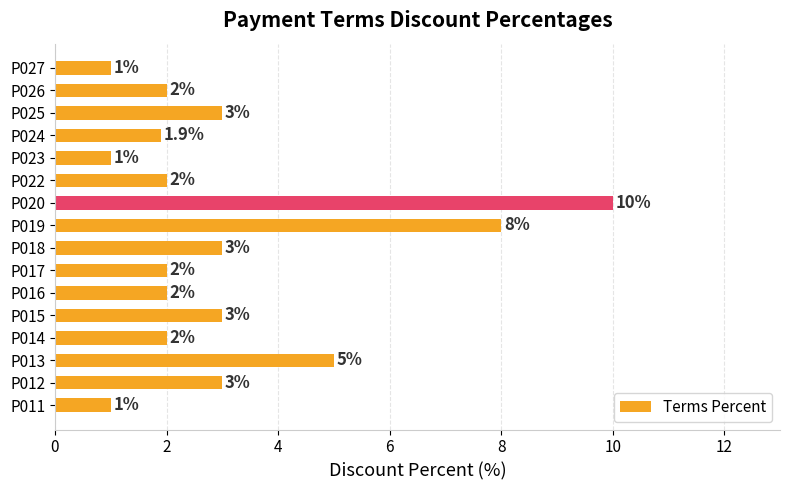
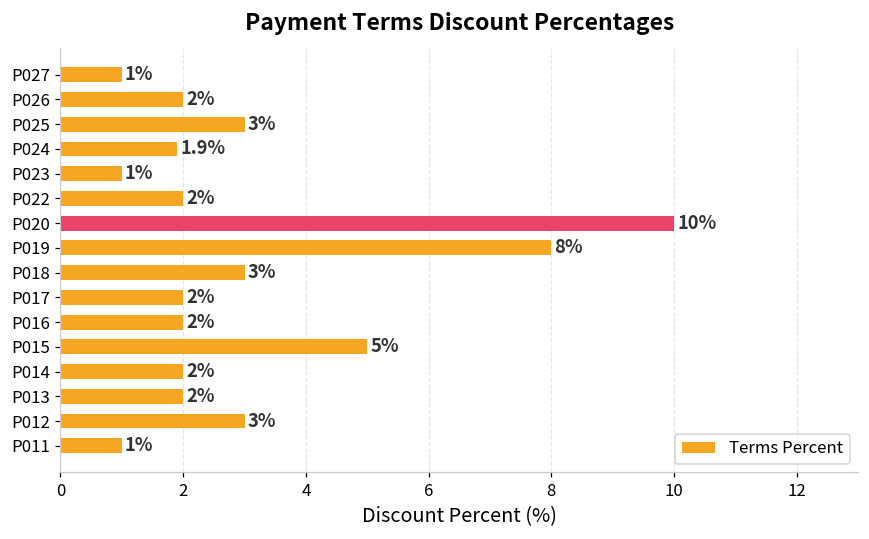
P015: 3% -> 5%
P013: 5% -> 2%
